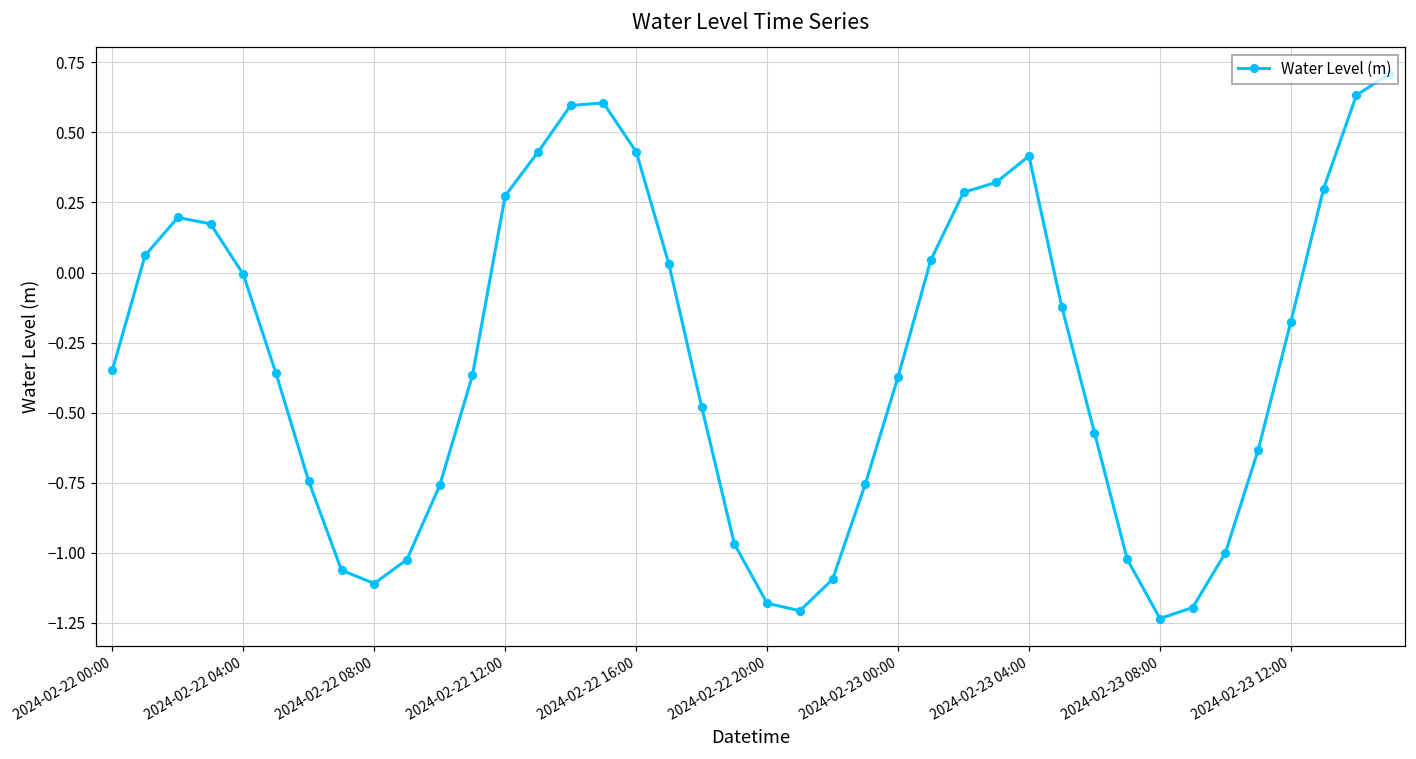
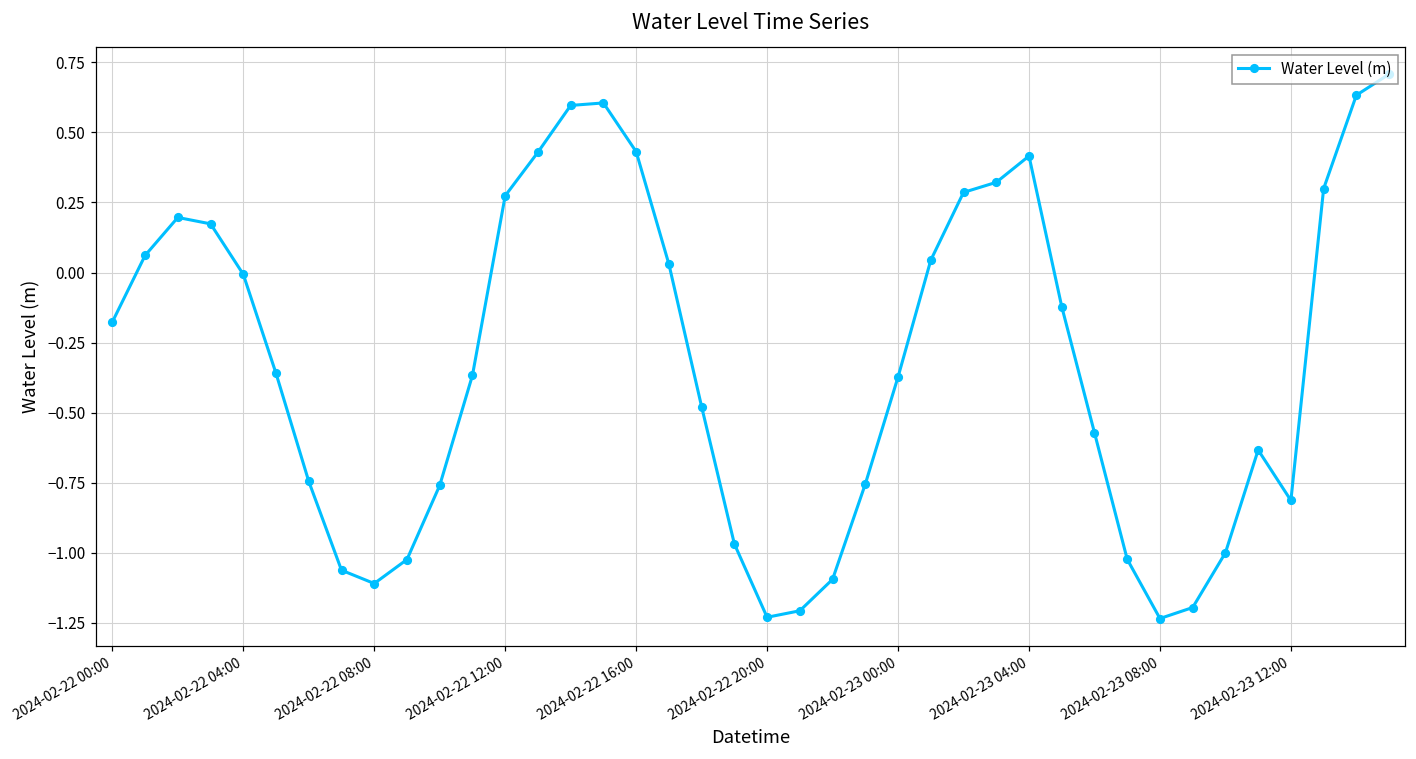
2024-02-22 00:00: -0.35 -> -0.18
2024-02-22 20:00: -1.18 -> -1.23
2024-02-23 12:00: -0.17 -> -0.81
